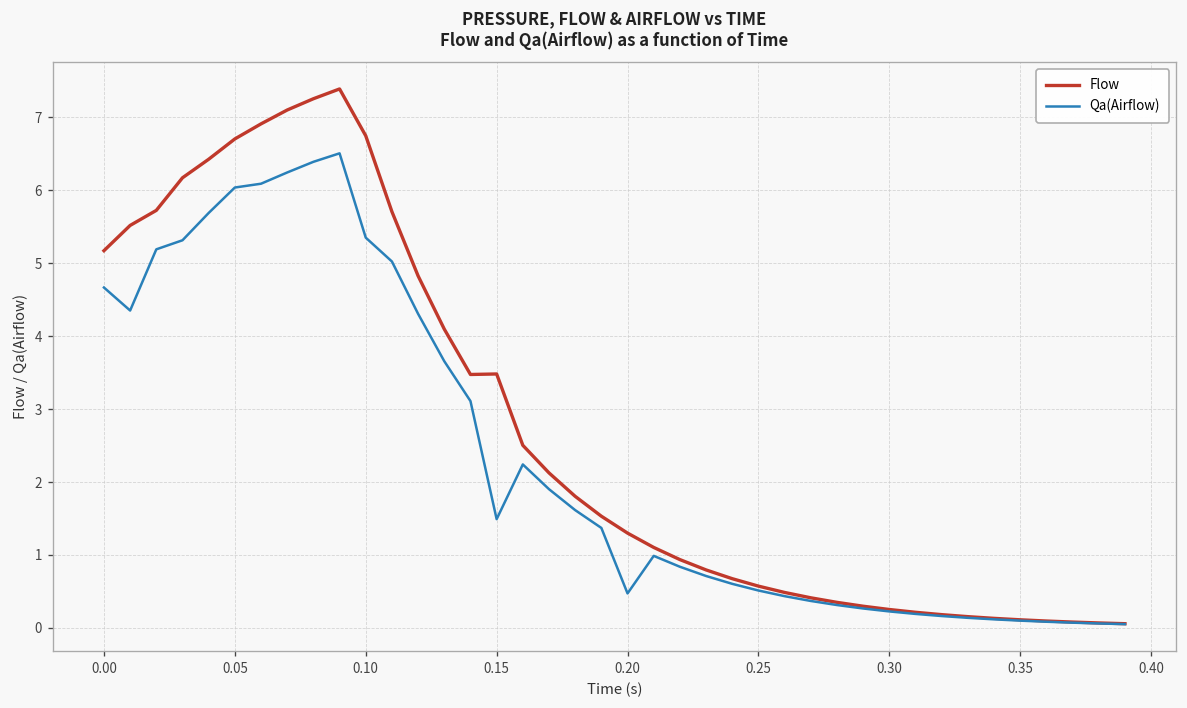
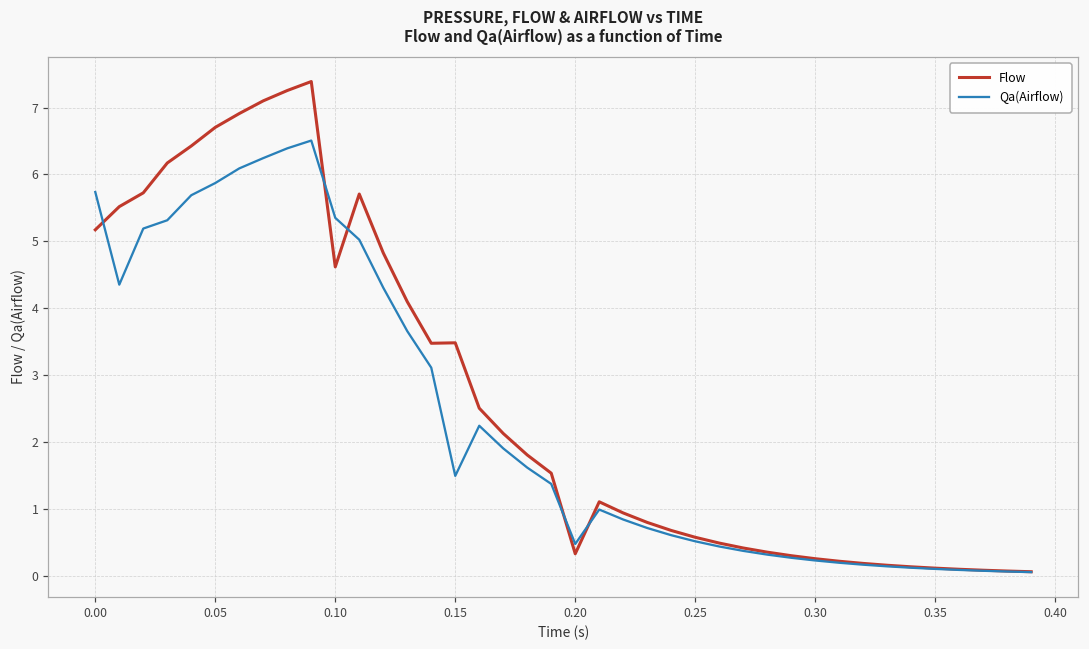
Qa(Airflow), 0.00: 4.7 -> 5.7
Qa(Airflow), 0.05: 6.0 -> 5.9
Flow, 0.10: 6.7 -> 4.6
Flow, 0.20: 1.3 -> 0.3
